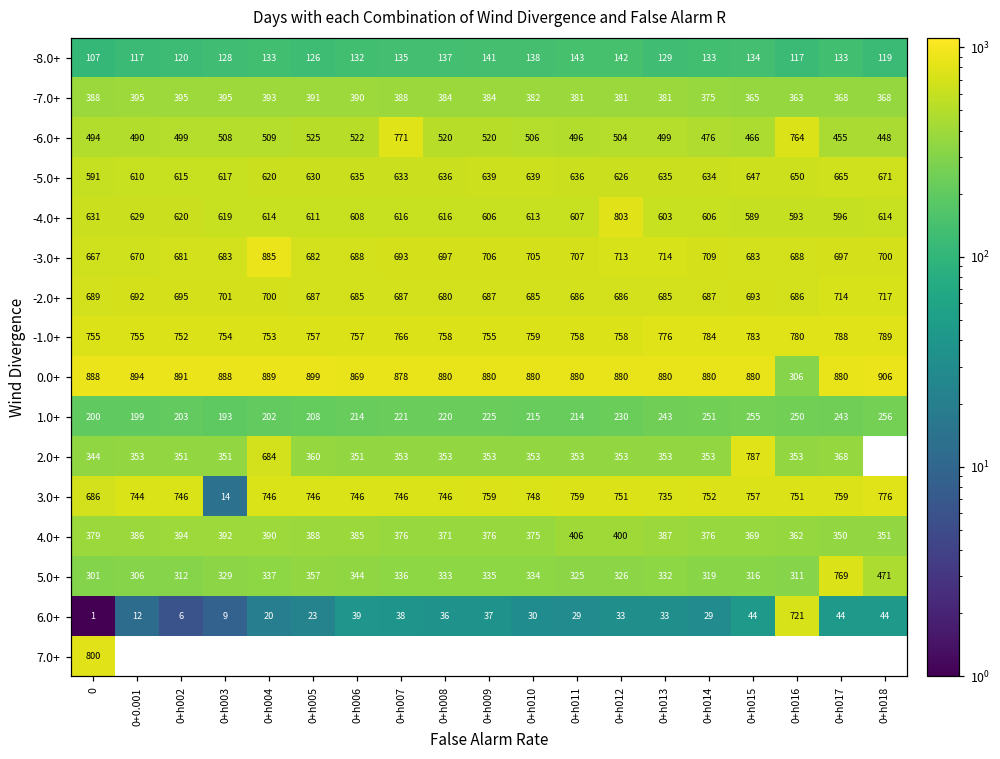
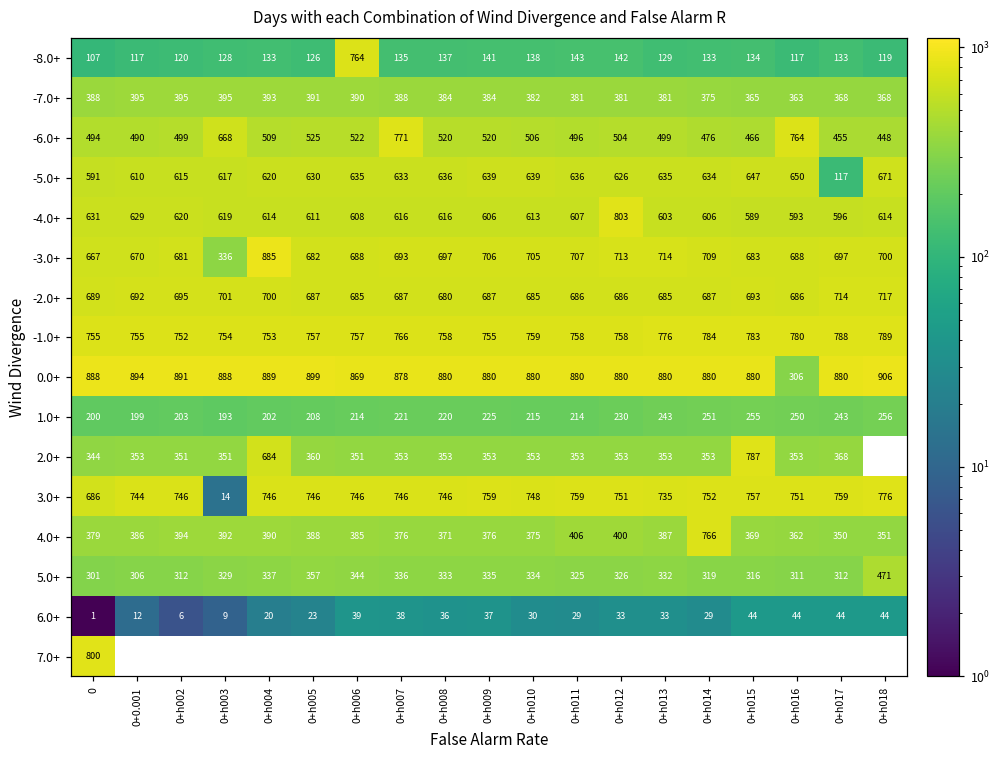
-8.0+, 0+h006: 132 -> 764
-6.0+, 0+h003: 508 -> 668
-5.0+, 0+h017: 665 -> 117
-3.0+, 0+h003: 683 -> 336
4.0+, 0+h014: 376 -> 766
5.0+, 0+h017: 769 -> 312
6.0+, 0+h016: 721 -> 44
